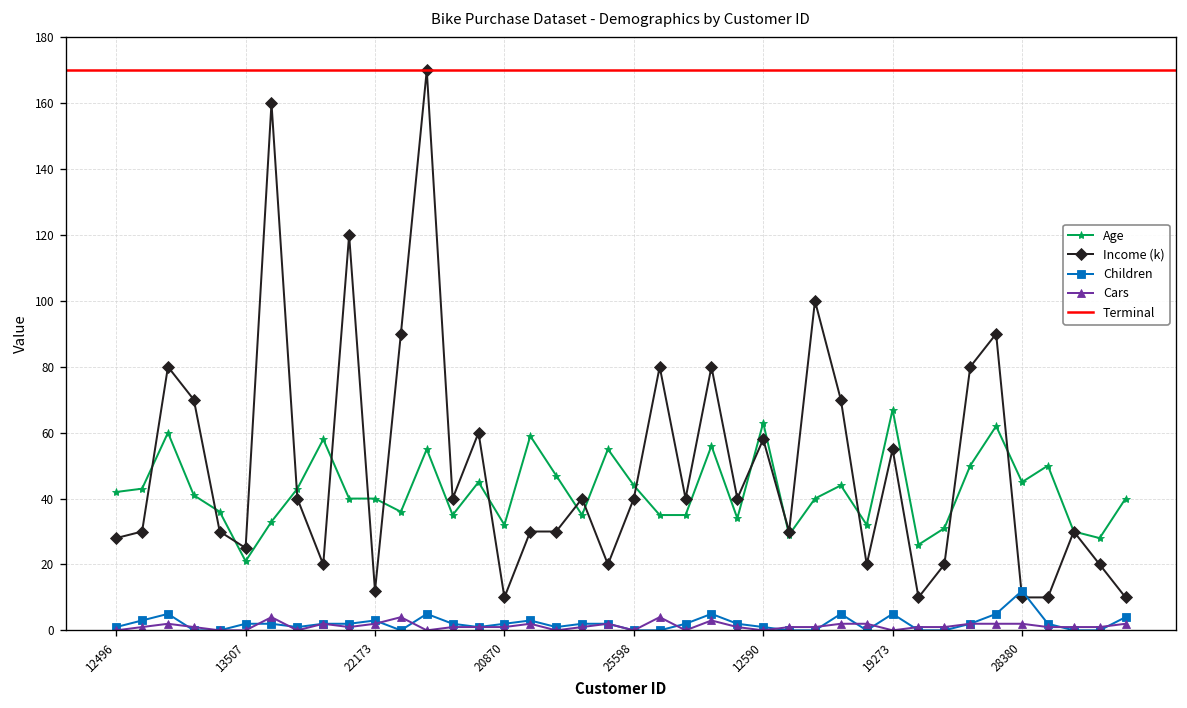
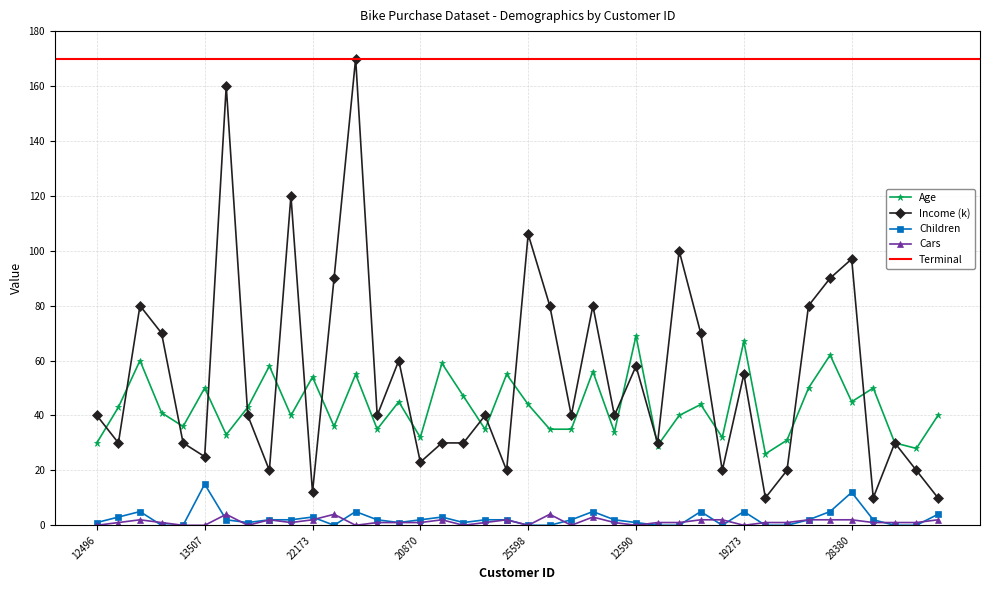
Age, 12496: 42 -> 30
Income (k), 12496: 28 -> 40
Age, 13507: 21 -> 50
Children, 13507: 2 -> 15
Age, 22173: 40 -> 54
Income (k), 20870: 10 -> 23
Income (k), 25598: 40 -> 106
Age, 12590: 63 -> 69
Income (k), 28380: 10 -> 97
